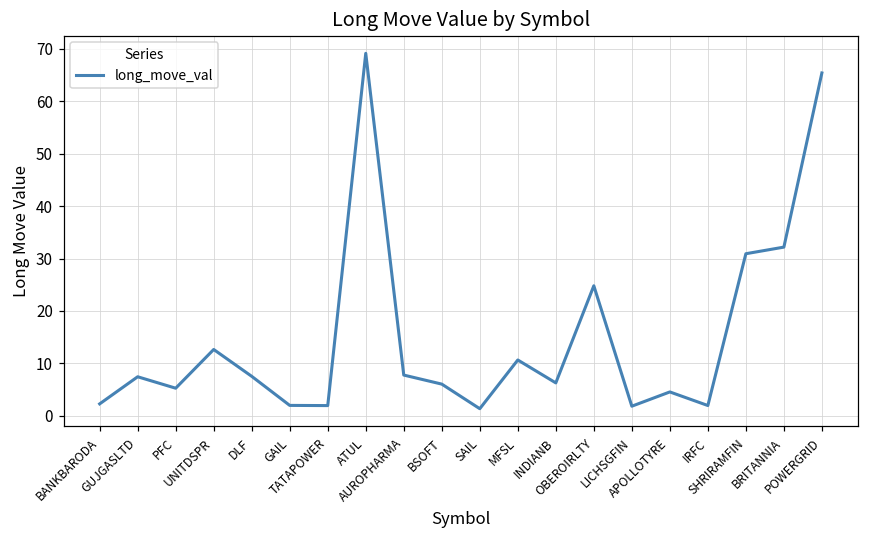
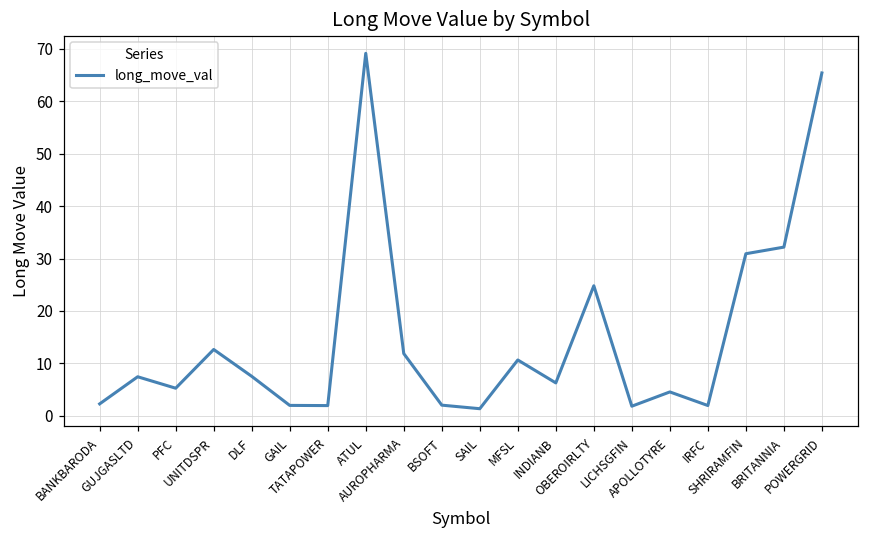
AUROPHARMA: 8 -> 12
BSOFT: 6 -> 2
